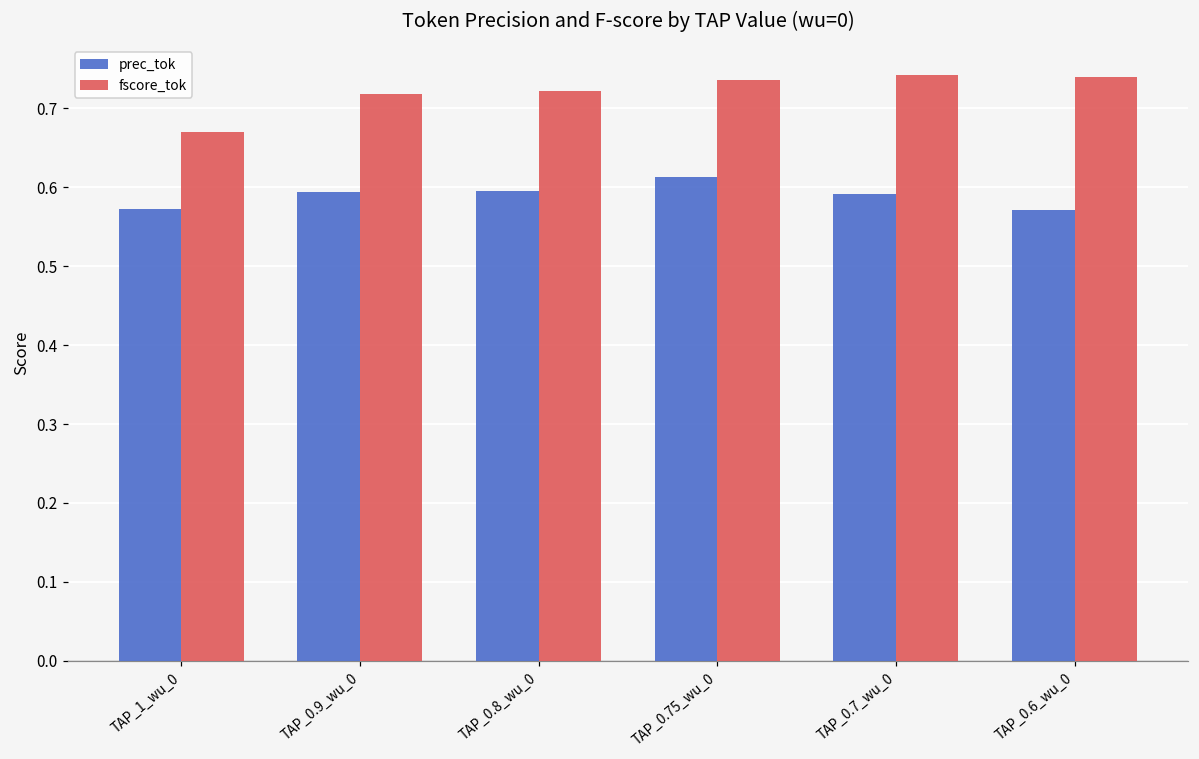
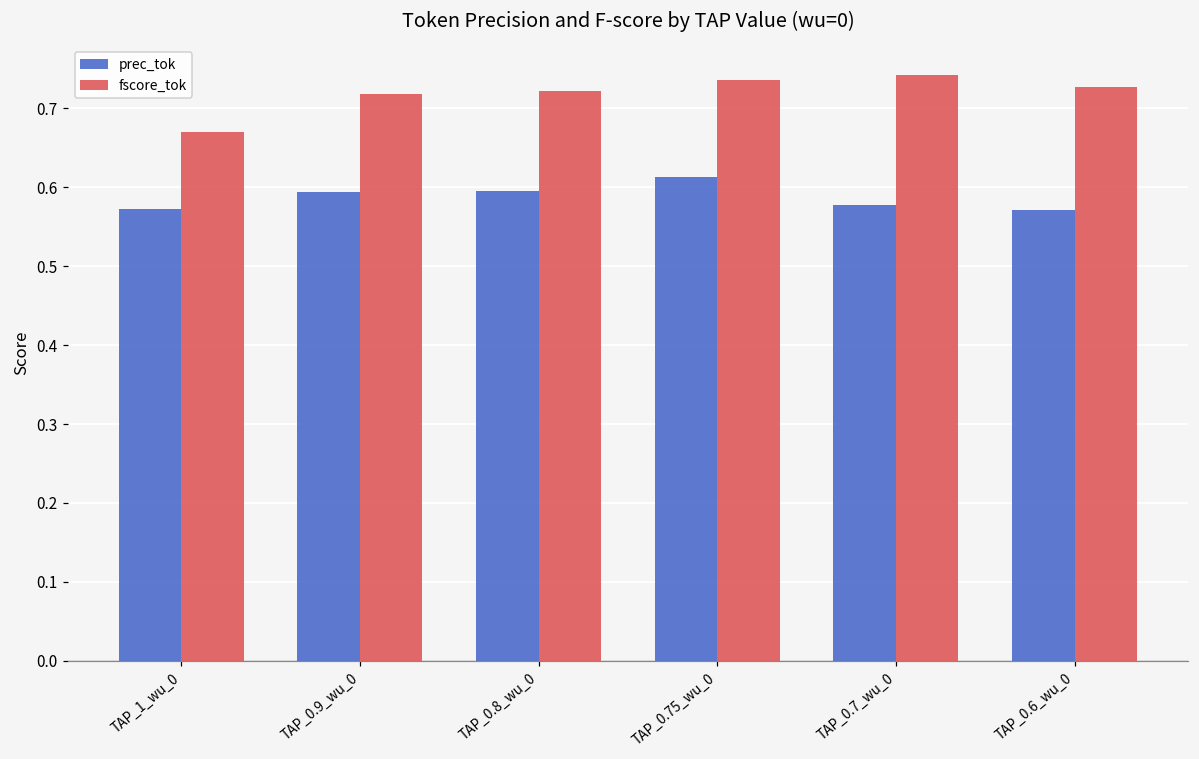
prec_tok, TAP_0.7_wu_0: 0.59 -> 0.58
fscore_tok, TAP_0.6_wu_0: 0.74 -> 0.73
